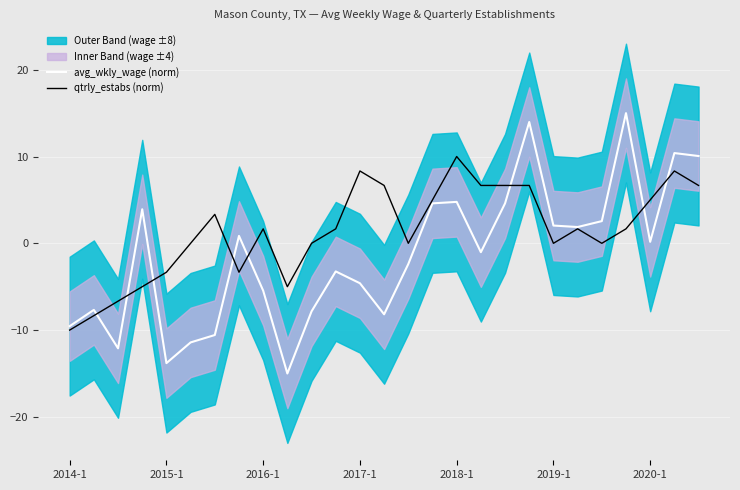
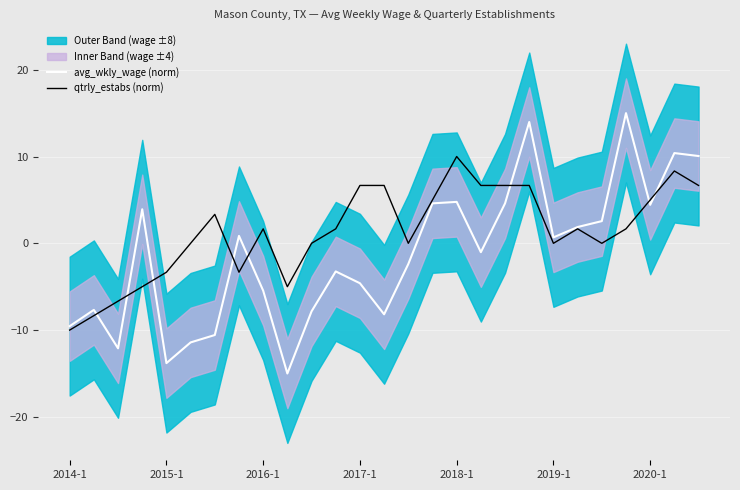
qtrly_estabs (norm), 2017-1: 8 -> 7
avg_wkly_wage (norm), 2019-1: 2 -> 1
avg_wkly_wage (norm), 2020-1: 0 -> 4
